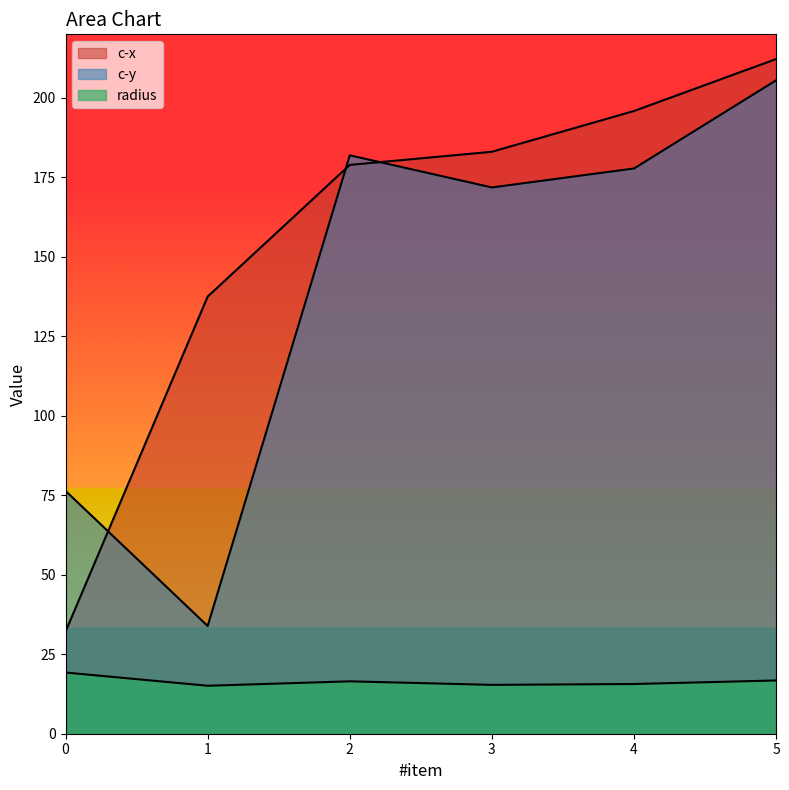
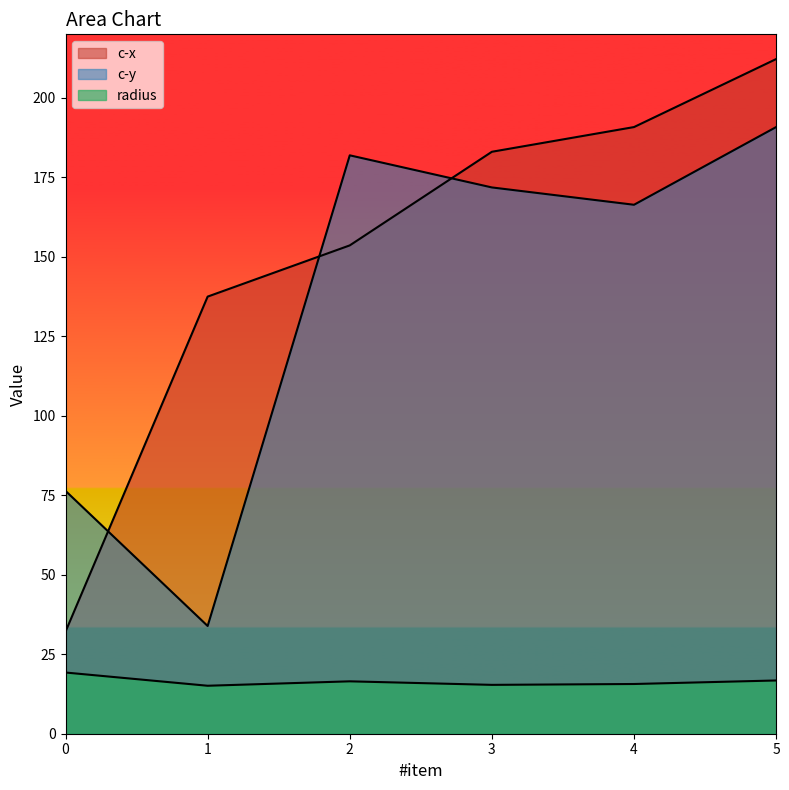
c-x, 2: 179 -> 154
c-x, 4: 196 -> 191
c-y, 4: 178 -> 166
c-y, 5: 206 -> 191
